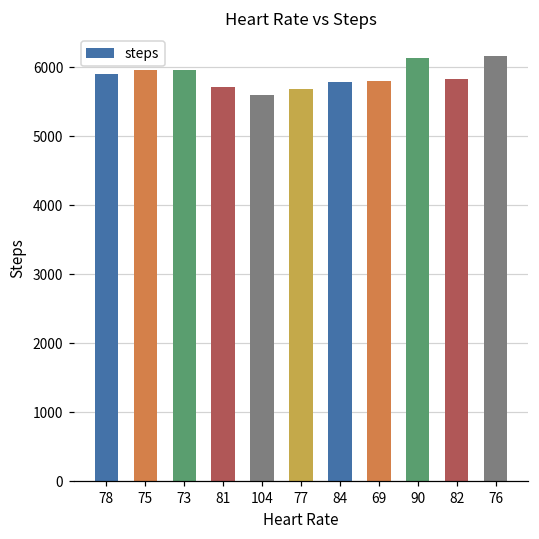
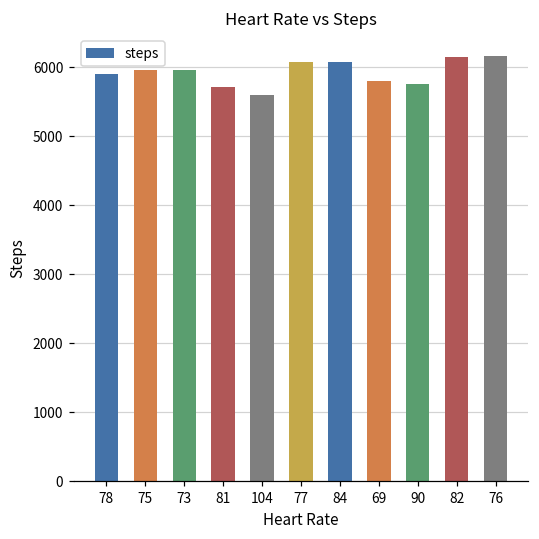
77: 5700 -> 6100
84: 5800 -> 6100
90: 6100 -> 5800
82: 5800 -> 6200
